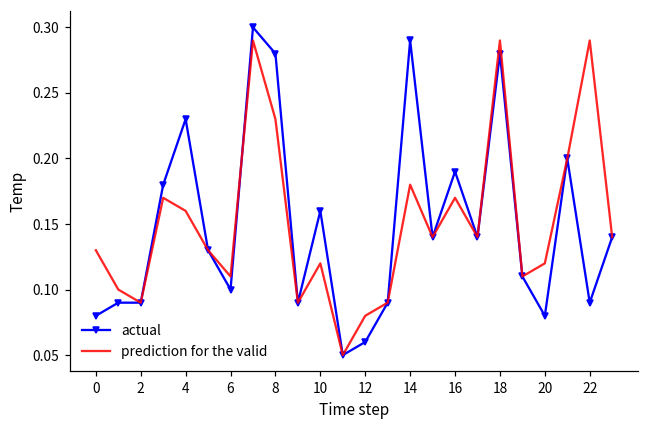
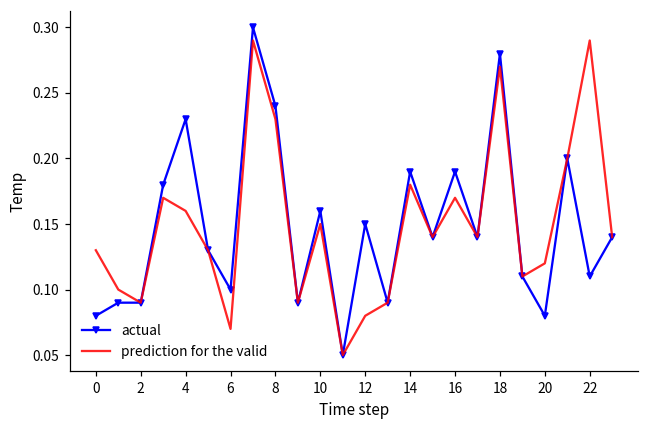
prediction for the valid, 6: 0.11 -> 0.07
actual, 8: 0.28 -> 0.24
prediction for the valid, 10: 0.12 -> 0.15
actual, 12: 0.06 -> 0.15
actual, 14: 0.29 -> 0.19
prediction for the valid, 18: 0.29 -> 0.27
actual, 22: 0.09 -> 0.11
